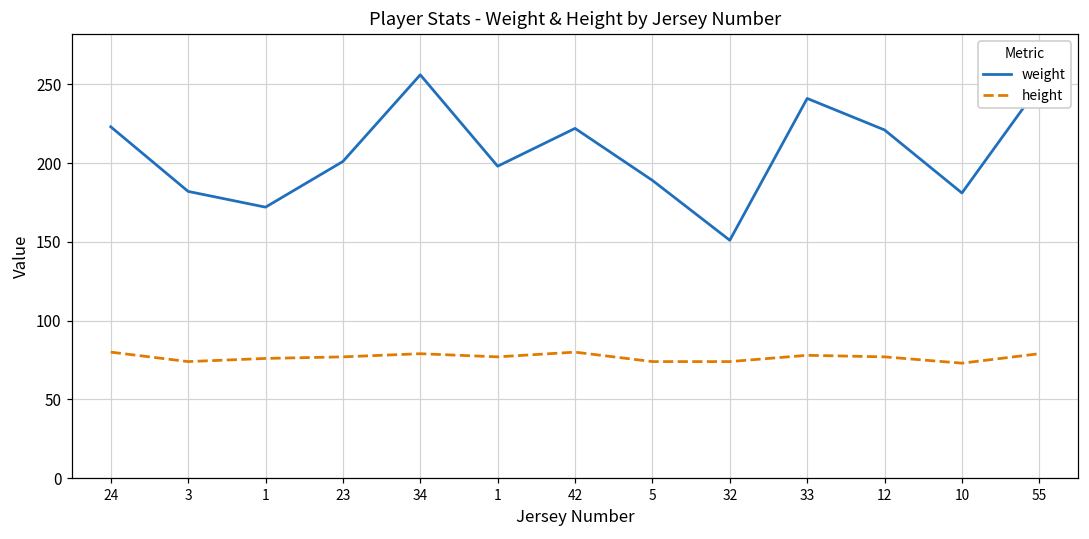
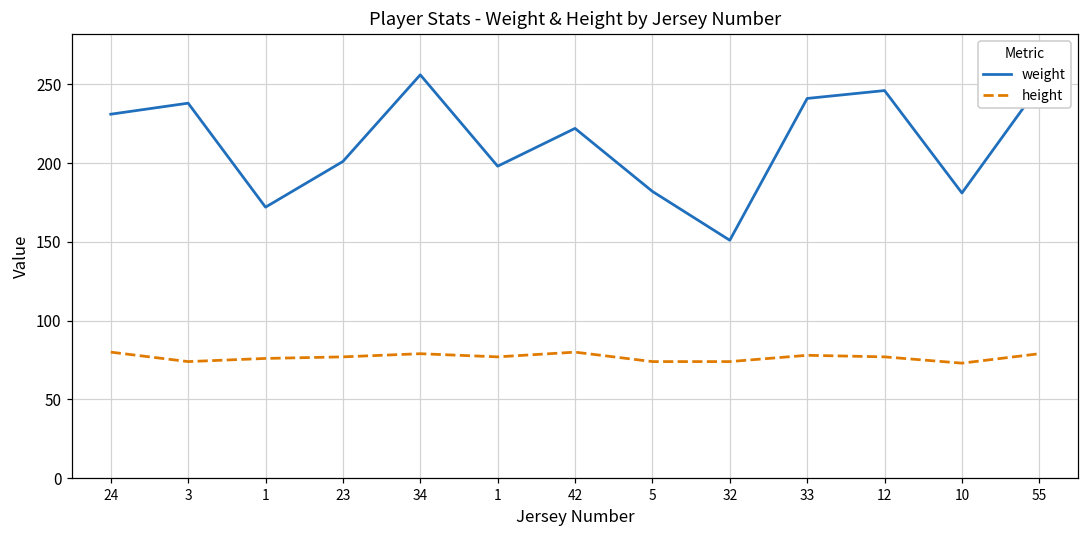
weight, 24: 223 -> 231
weight, 3: 182 -> 238
weight, 5: 189 -> 182
weight, 12: 221 -> 246
